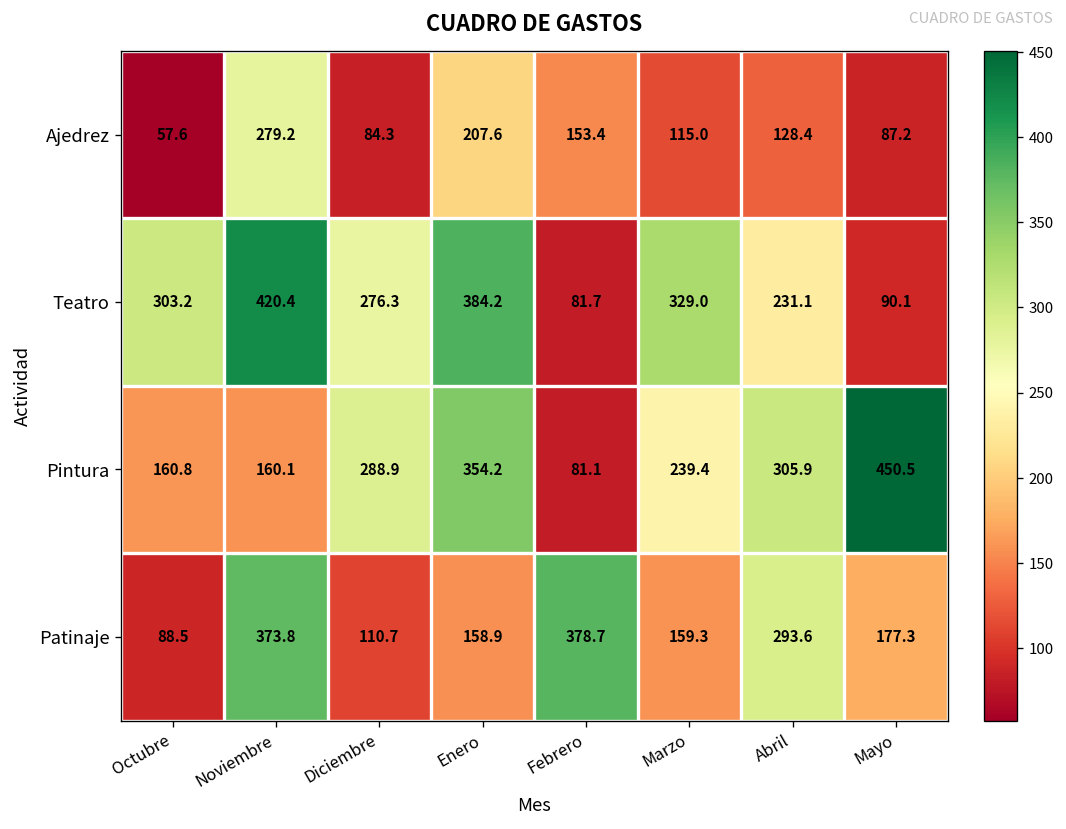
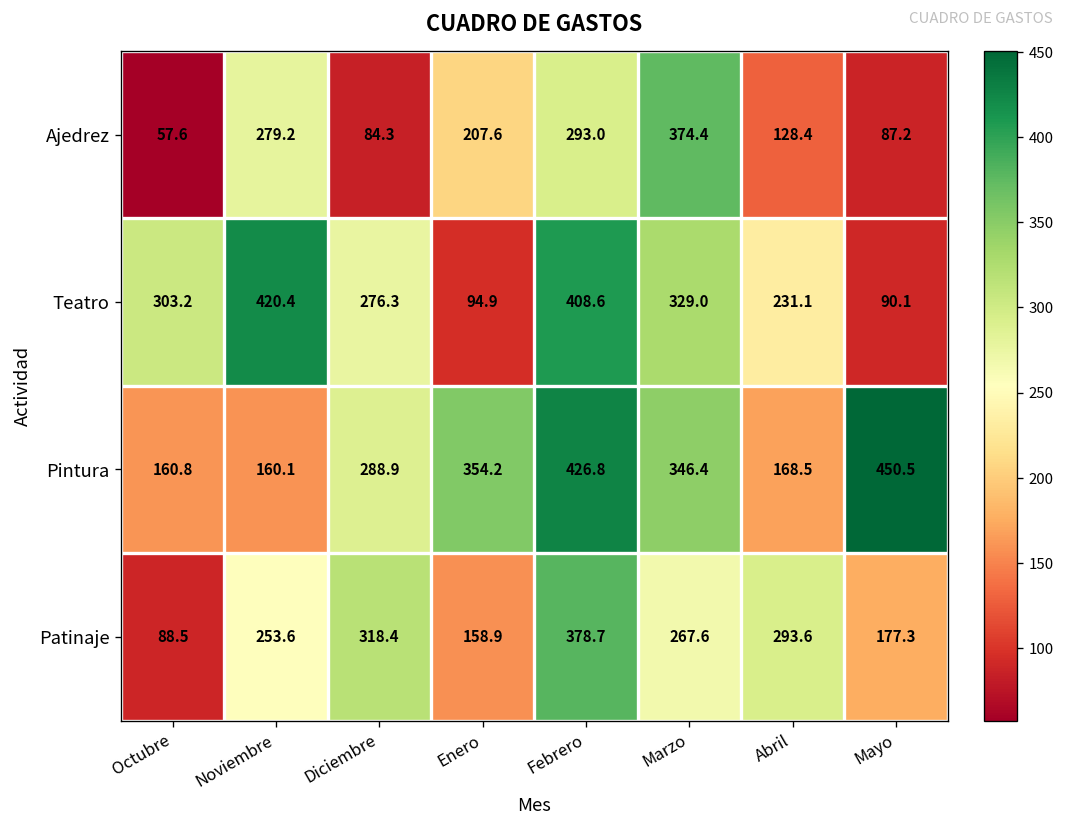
Ajedrez, Febrero: 153.4 -> 293.0
Ajedrez, Marzo: 115.0 -> 374.4
Teatro, Enero: 384.2 -> 94.9
Teatro, Febrero: 81.7 -> 408.6
Pintura, Febrero: 81.1 -> 426.8
Pintura, Marzo: 239.4 -> 346.4
Pintura, Abril: 305.9 -> 168.5
Patinaje, Noviembre: 373.8 -> 253.6
Patinaje, Diciembre: 110.7 -> 318.4
Patinaje, Marzo: 159.3 -> 267.6
